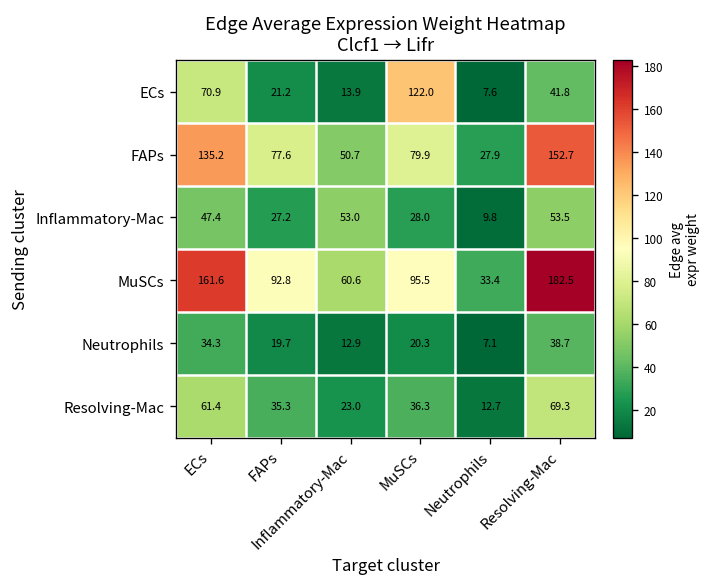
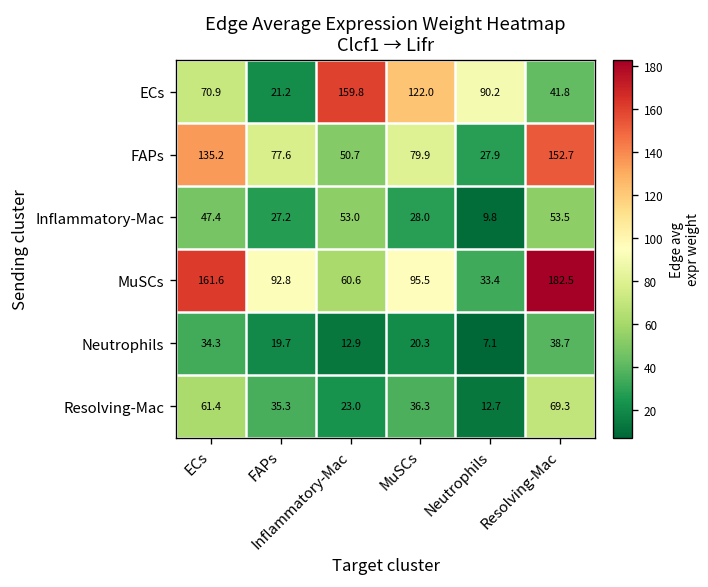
ECs, Inflammatory-Mac: 13.9 -> 159.8
ECs, Neutrophils: 7.6 -> 90.2
